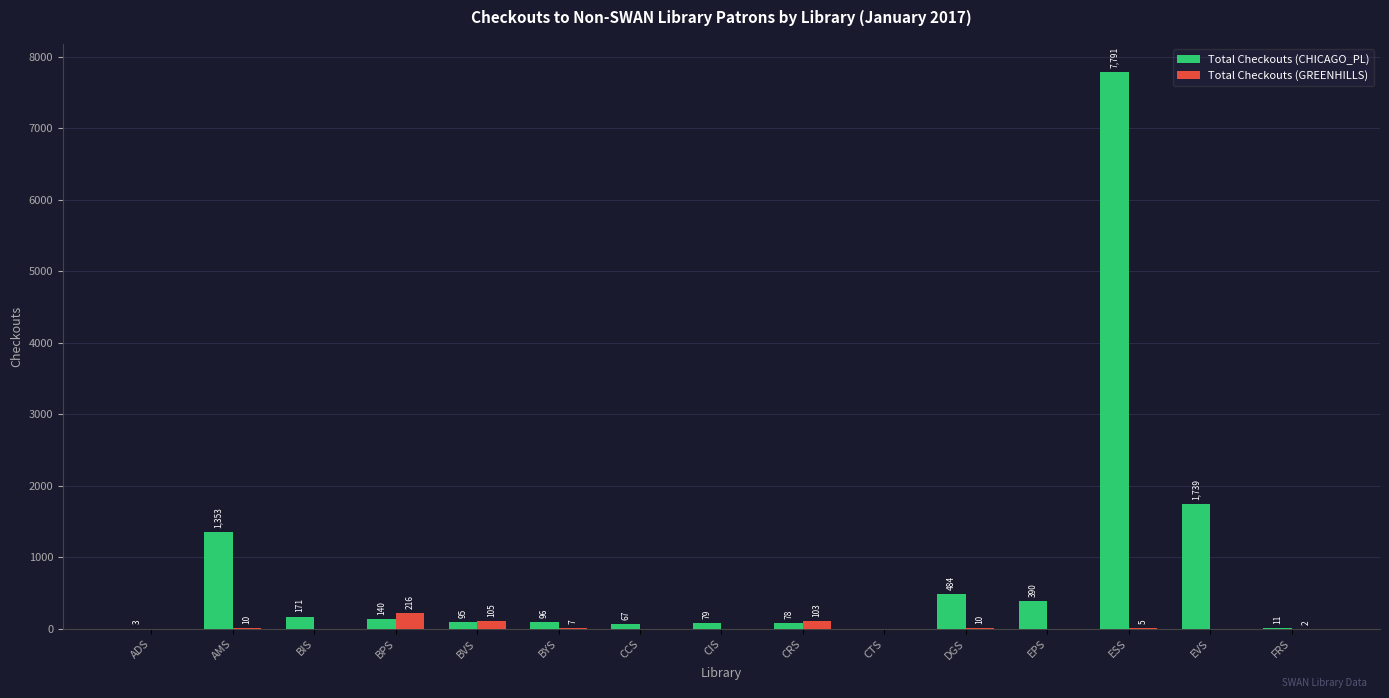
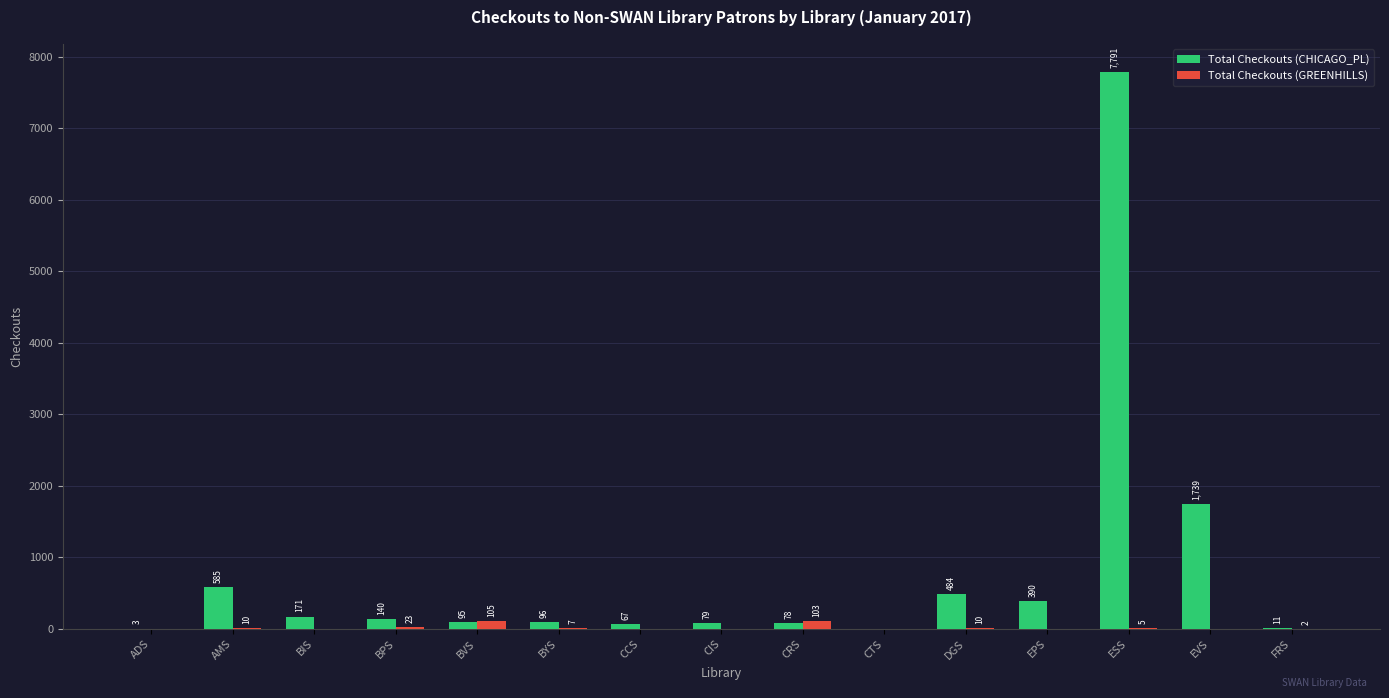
Total Checkouts (CHICAGO_PL), AMS: 1,353 -> 585
Total Checkouts (GREENHILLS), BPS: 216 -> 23
